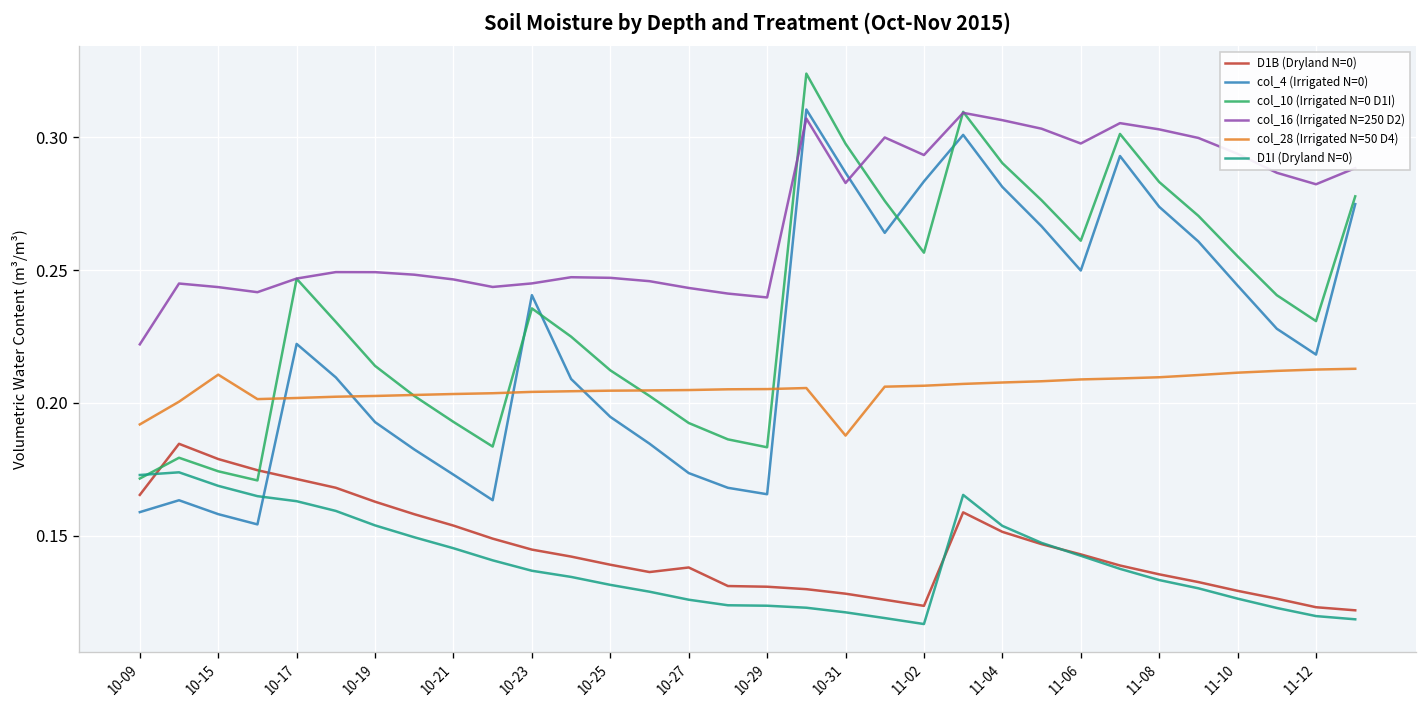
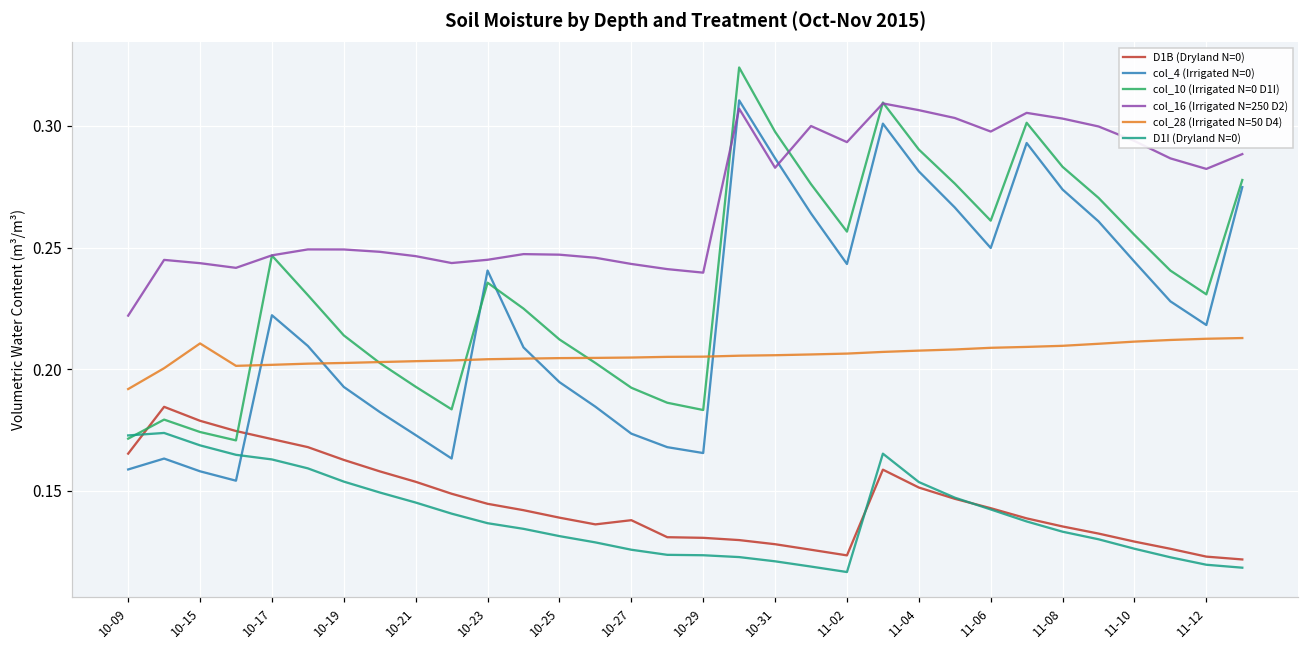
col_28 (Irrigated N=50 D4), 10-31: 0.188 -> 0.206
col_4 (Irrigated N=0), 11-02: 0.283 -> 0.243
